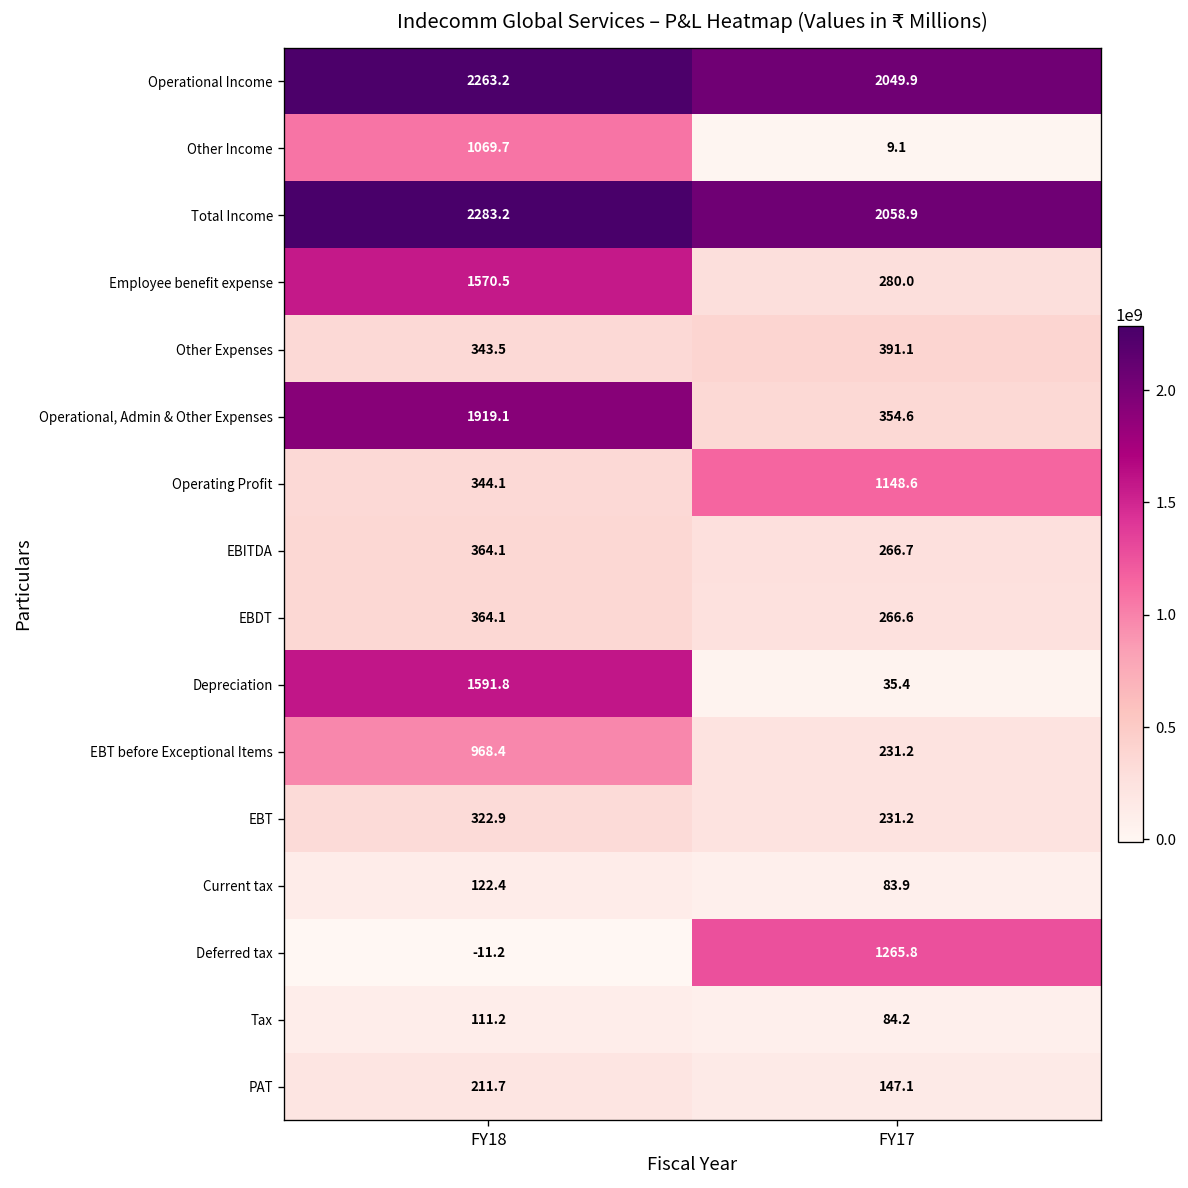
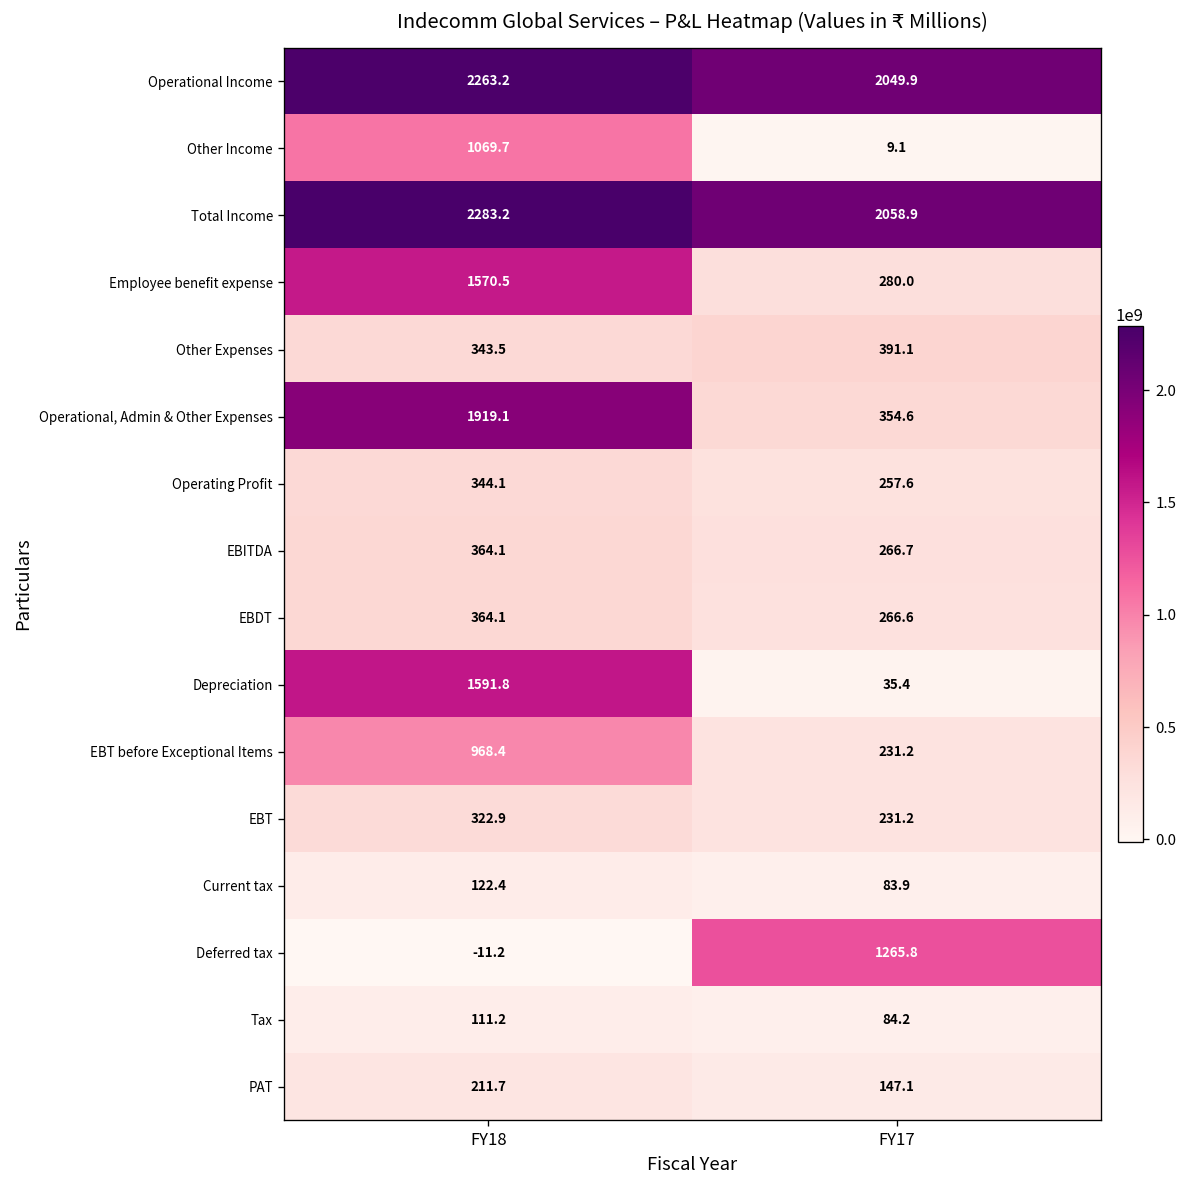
Operating Profit, FY17: 1148.6 -> 257.6
